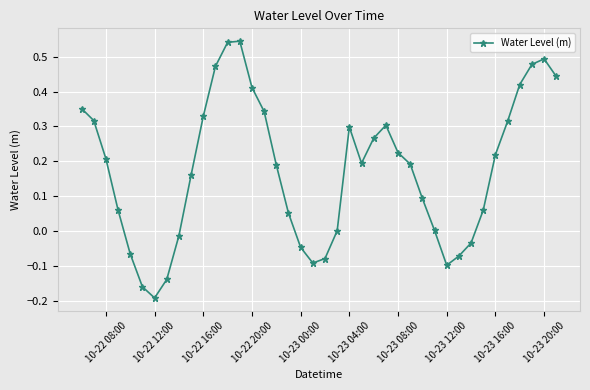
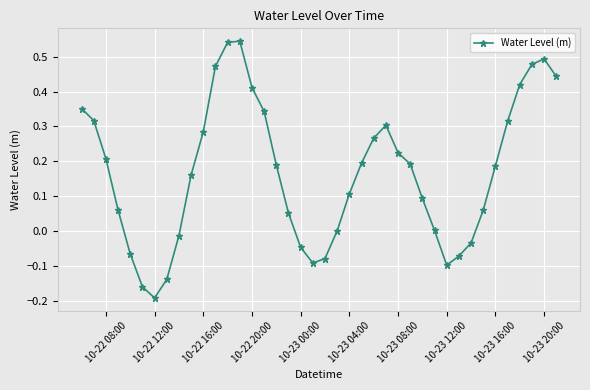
10-22 16:00: 0.33 -> 0.28
10-23 04:00: 0.30 -> 0.11
10-23 16:00: 0.22 -> 0.19
